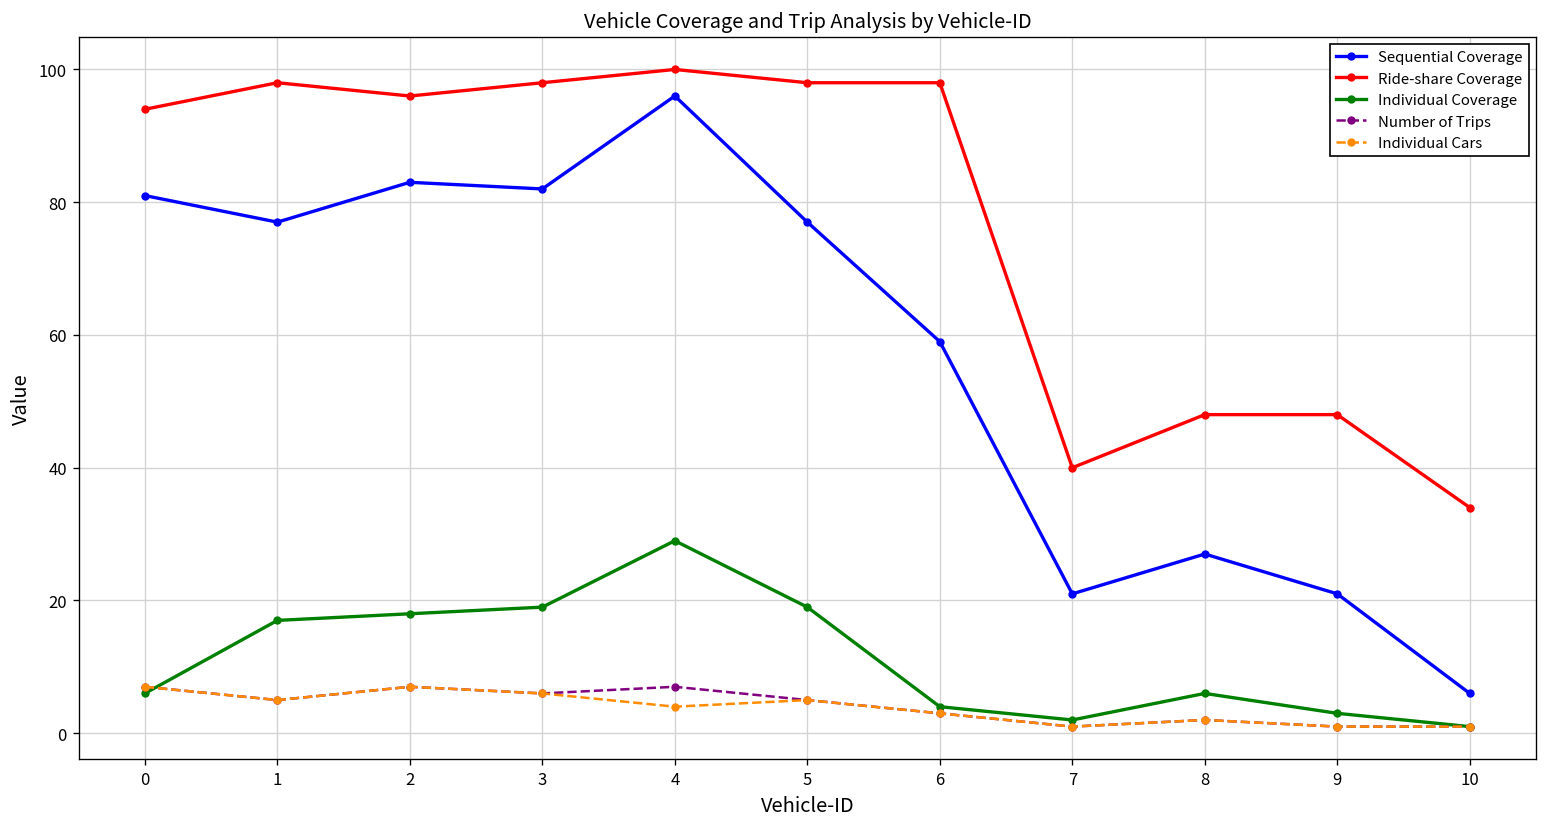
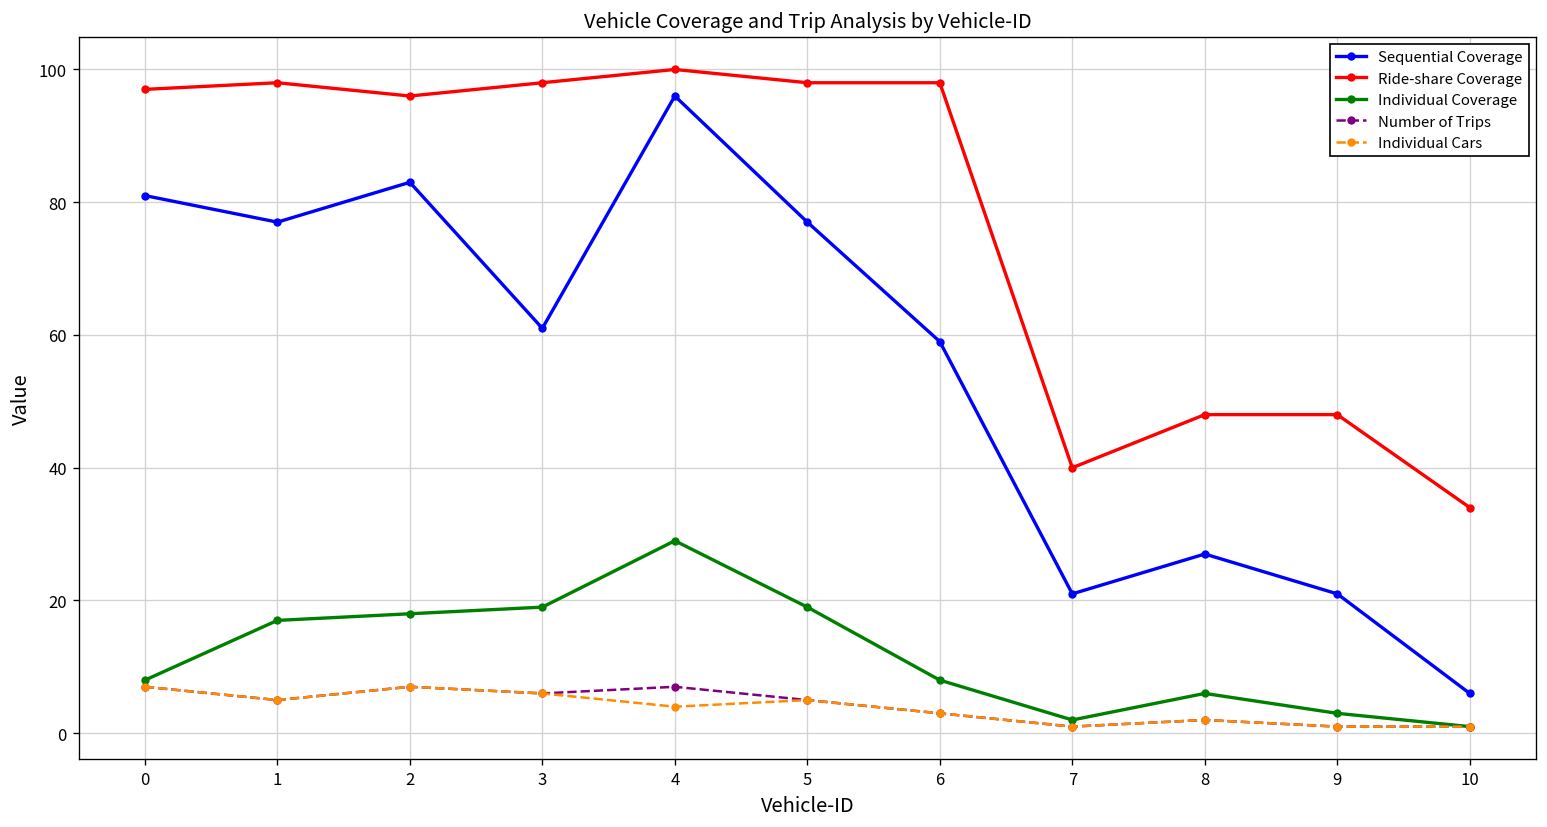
Ride-share Coverage, 0: 94 -> 97
Individual Coverage, 0: 6 -> 8
Sequential Coverage, 3: 82 -> 61
Individual Coverage, 6: 4 -> 8
